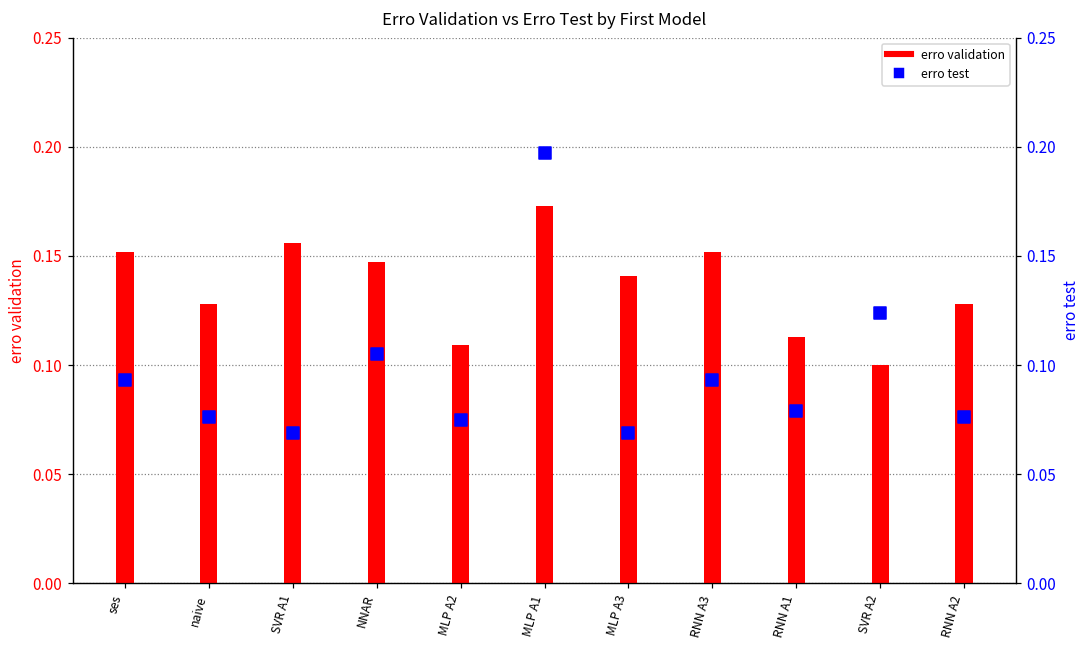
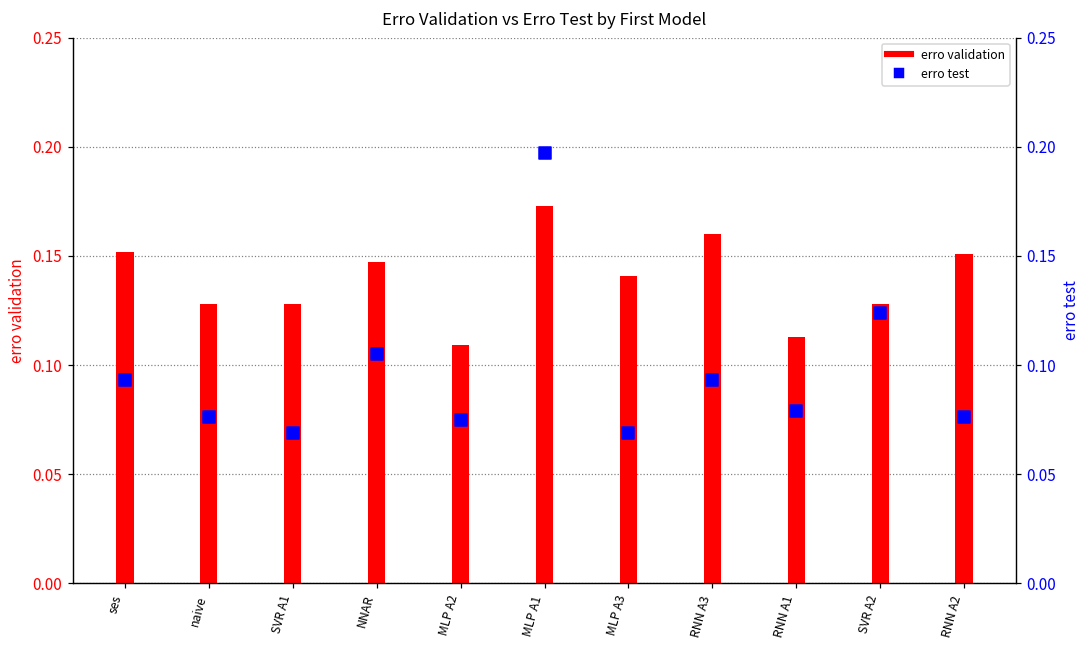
erro validation, SVR A1: 0.156 -> 0.128
erro validation, RNN A3: 0.152 -> 0.160
erro validation, SVR A2: 0.100 -> 0.128
erro validation, RNN A2: 0.128 -> 0.151
